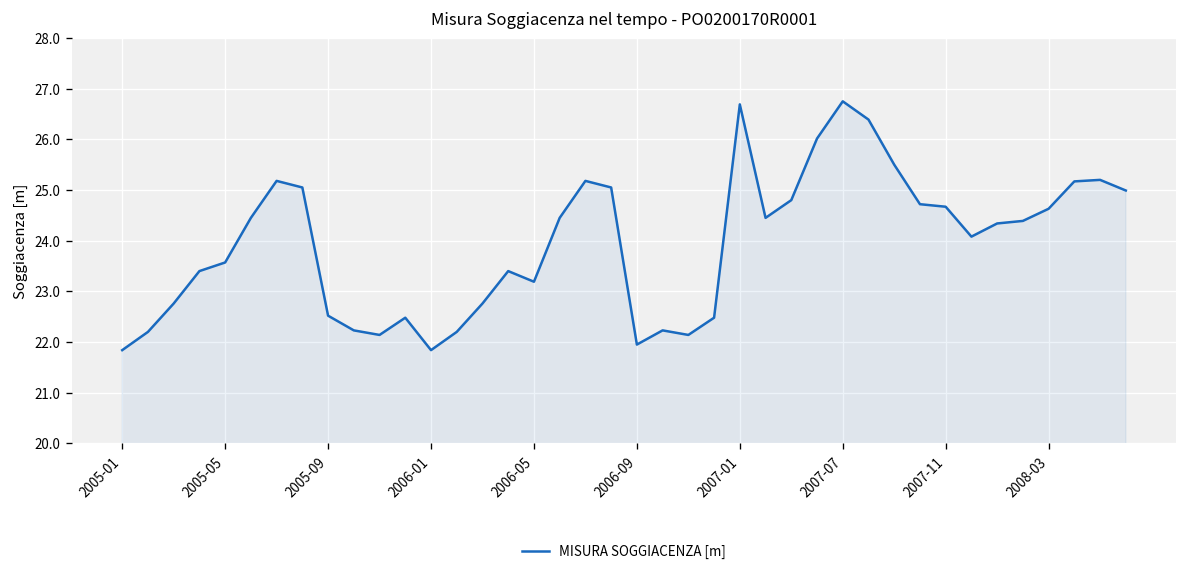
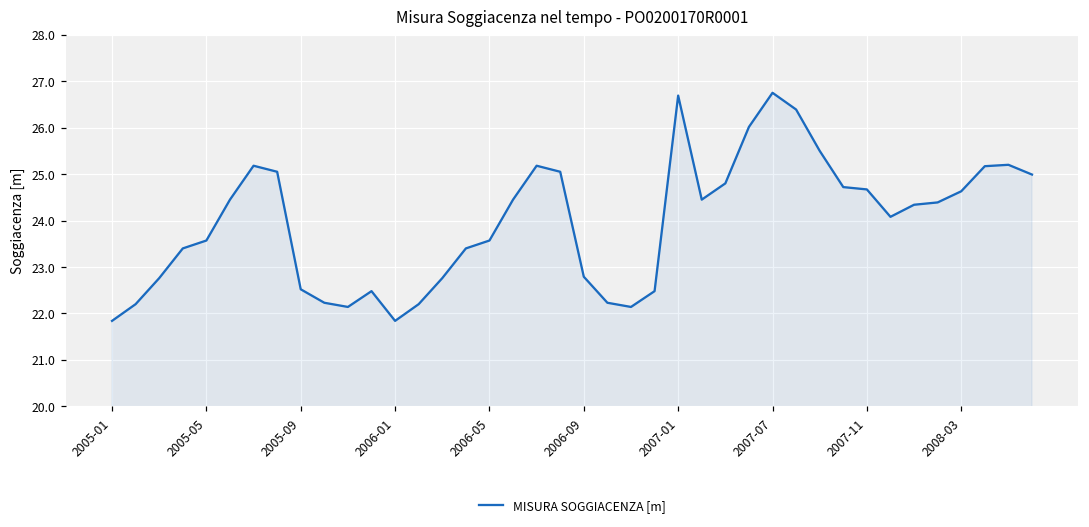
2006-05: 23.2 -> 23.6
2006-09: 22.0 -> 22.8
